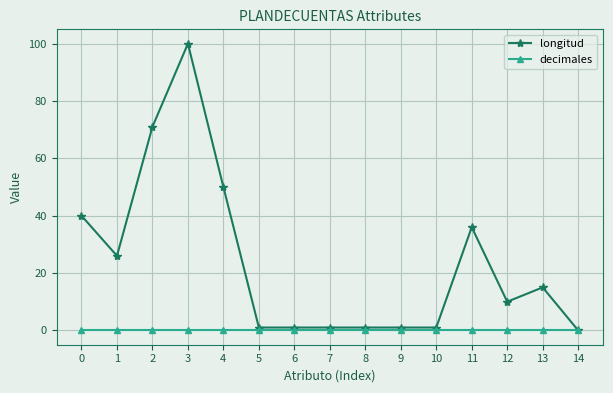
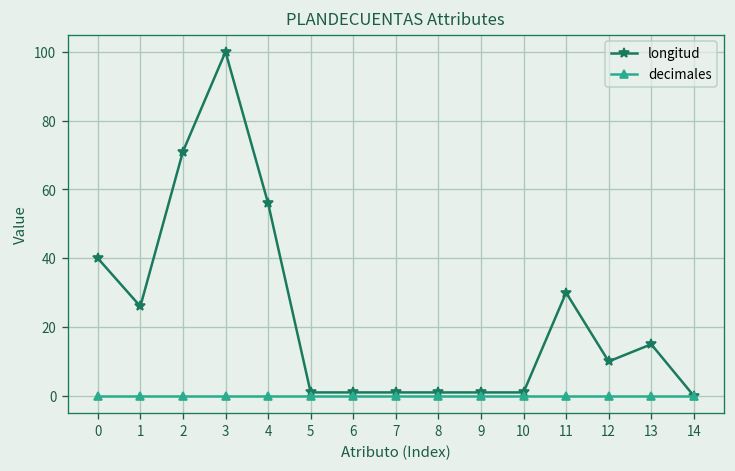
longitud, 4: 50 -> 56
longitud, 11: 36 -> 30
